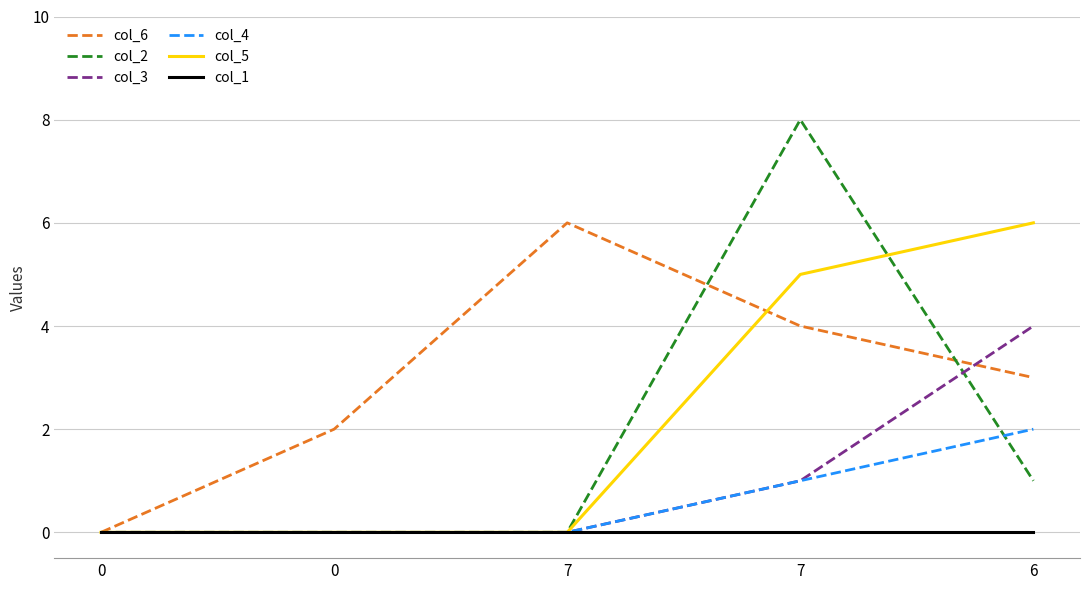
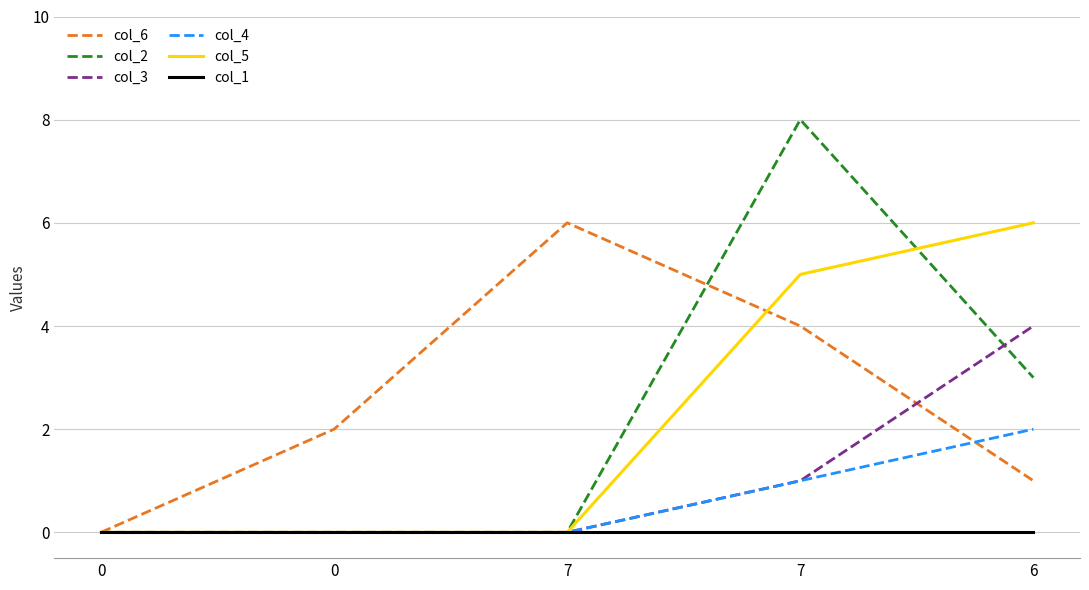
col_6, 6: 3 -> 1
col_2, 6: 1 -> 3
